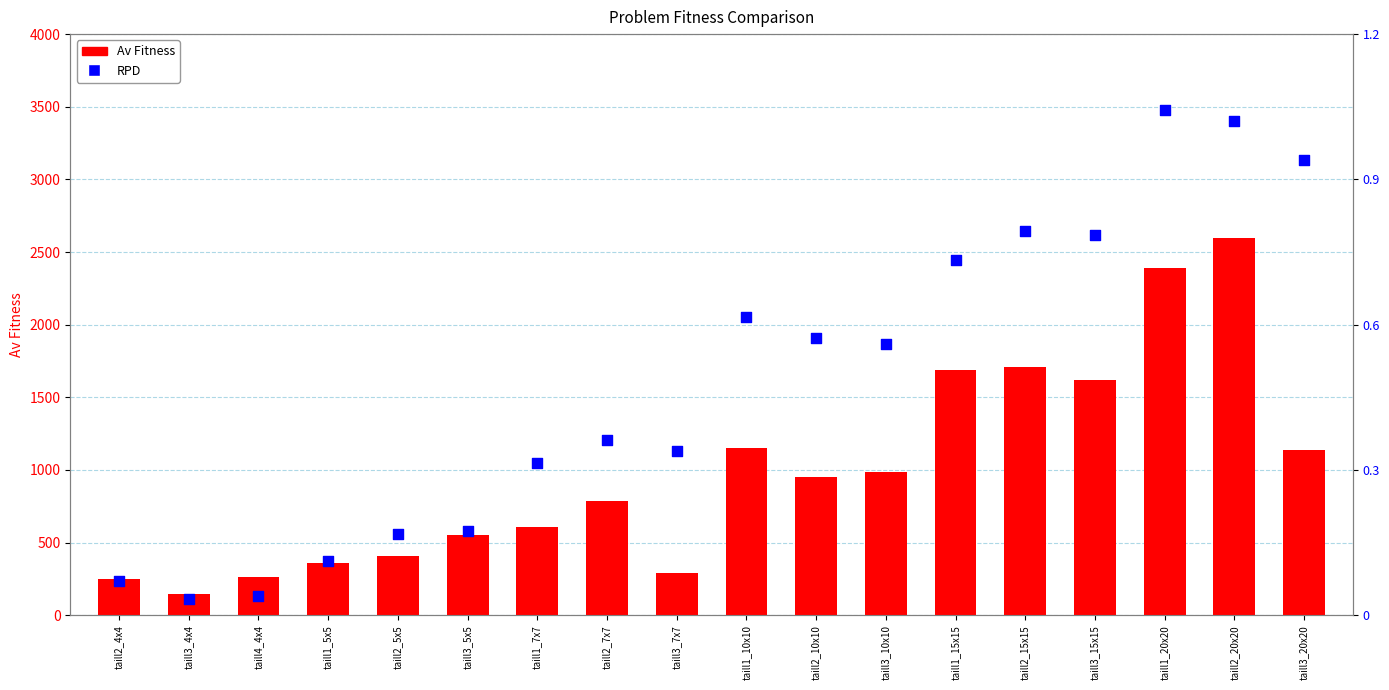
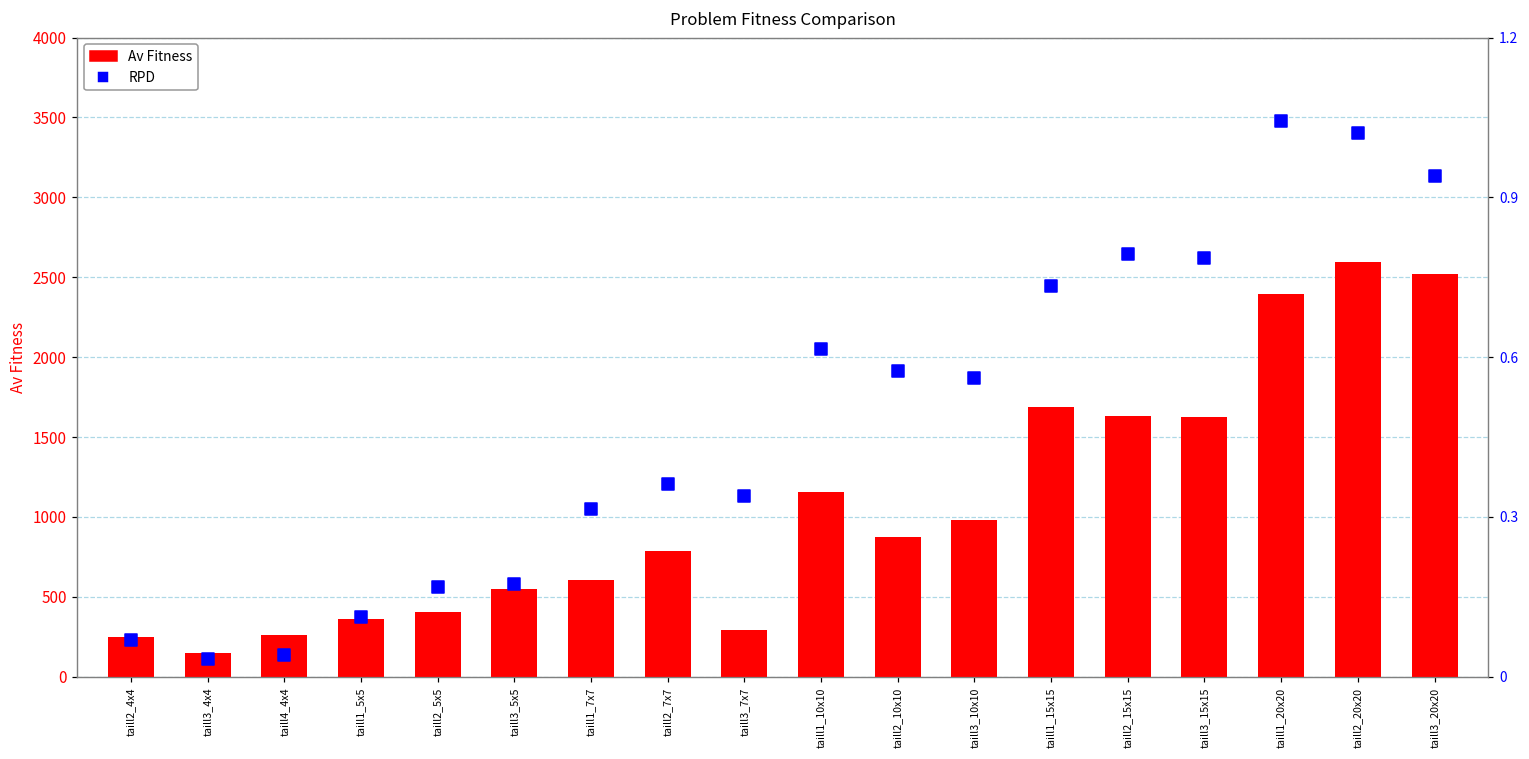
Av Fitness, taill2_10x10: 950 -> 870
Av Fitness, taill2_15x15: 1710 -> 1630
Av Fitness, taill3_20x20: 1140 -> 2520
